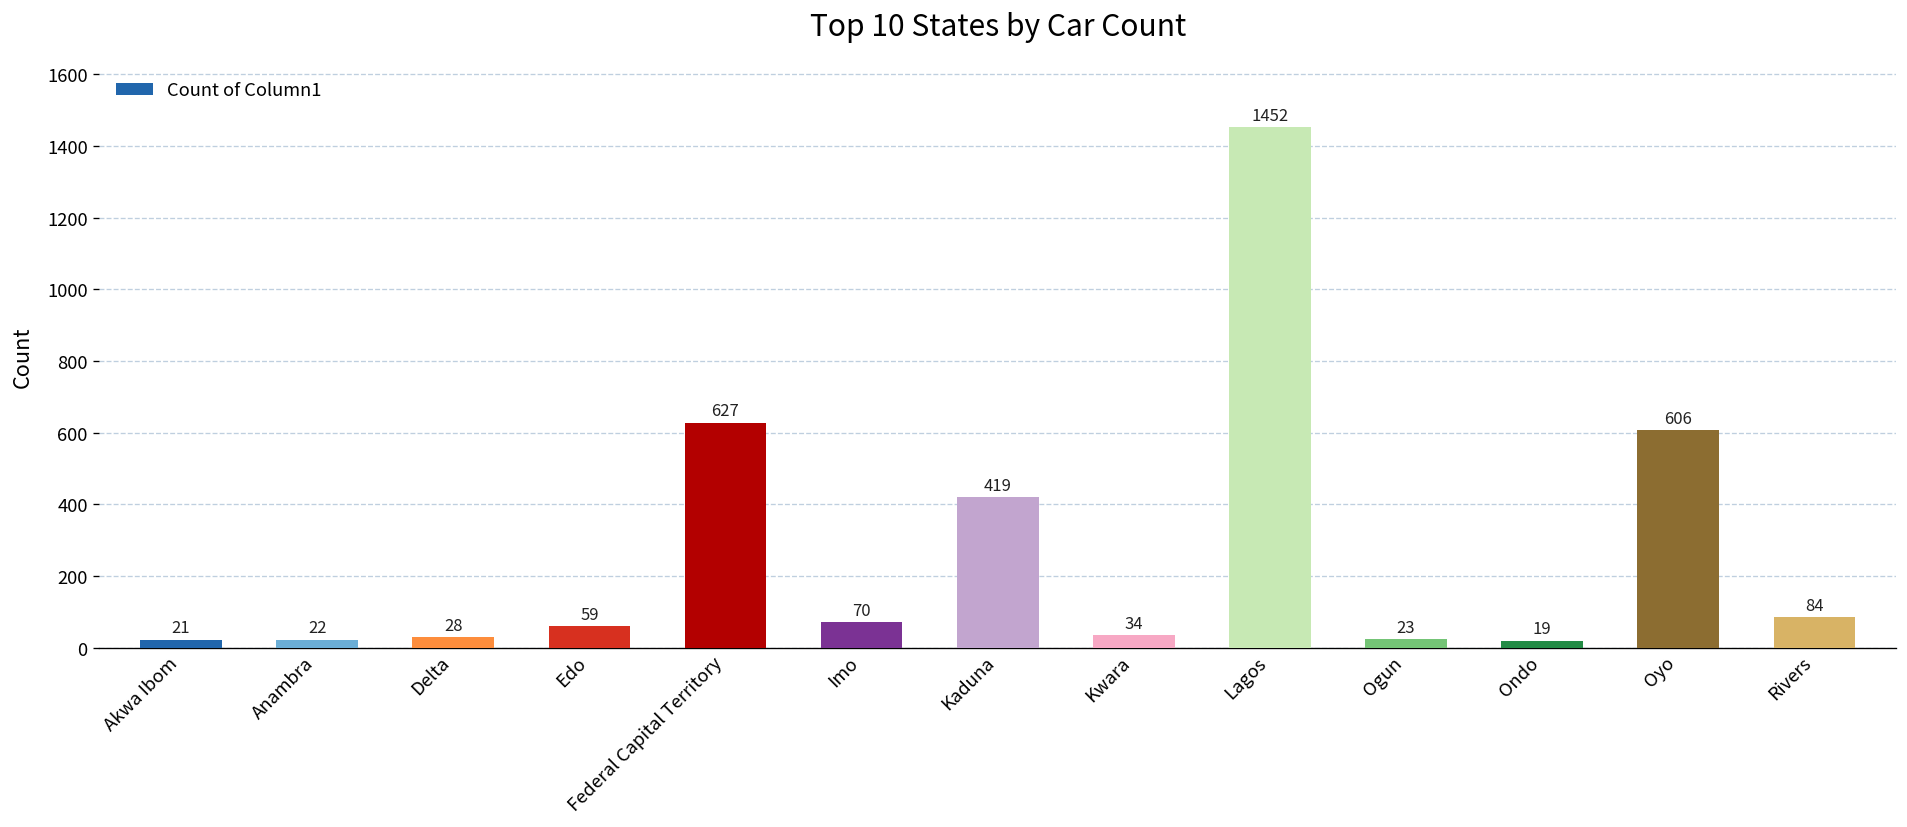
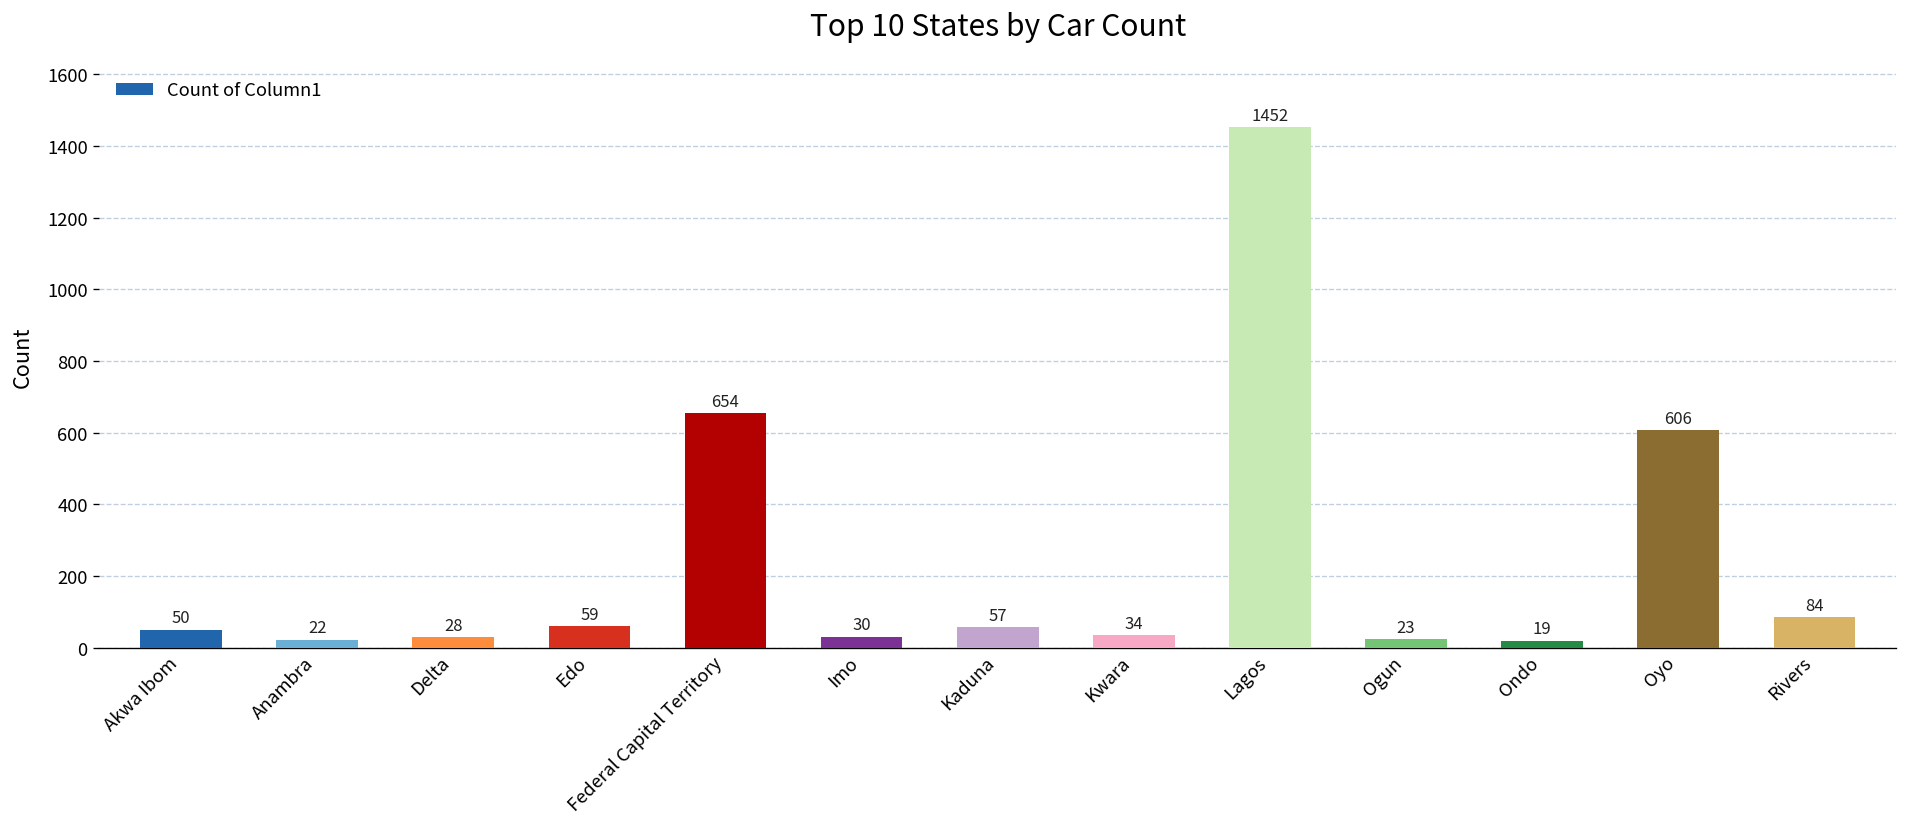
Akwa Ibom: 21 -> 50
Federal Capital Territory: 627 -> 654
Imo: 70 -> 30
Kaduna: 419 -> 57
